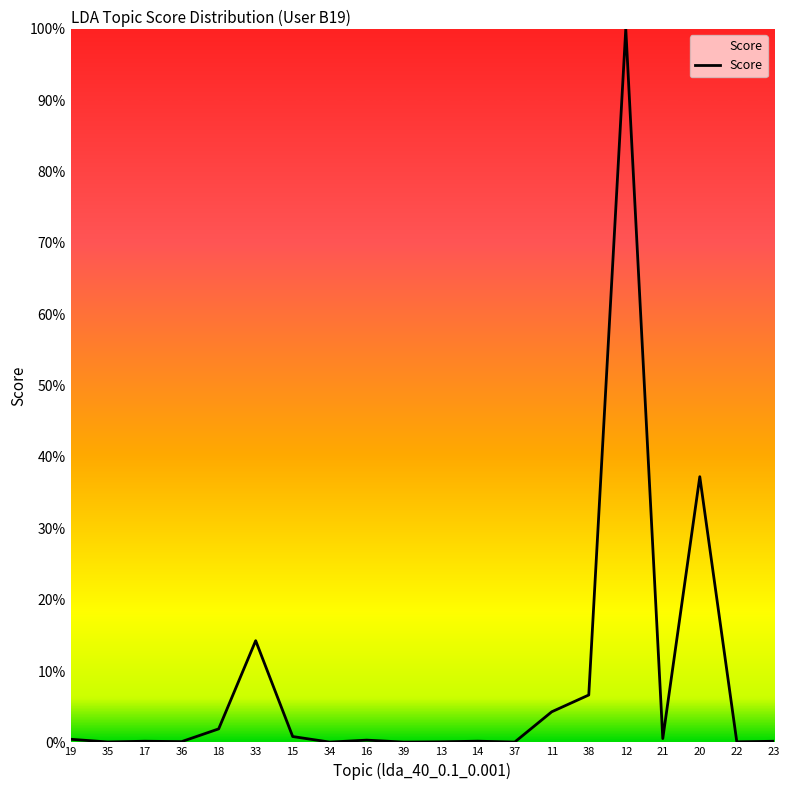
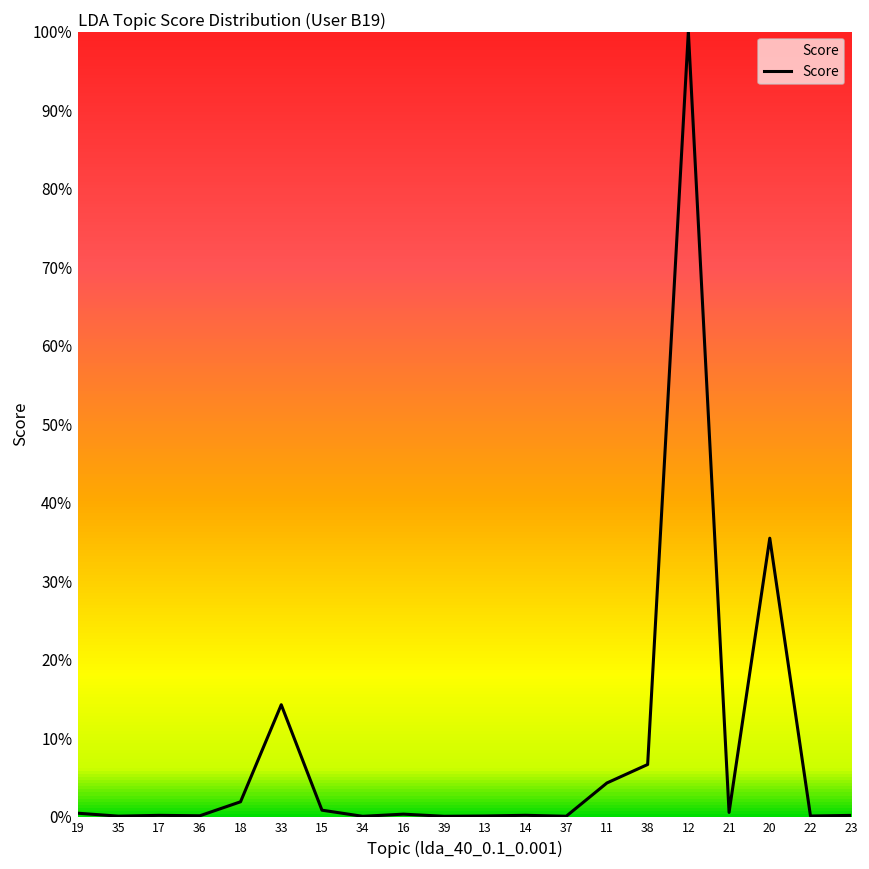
20: 37% -> 35%
